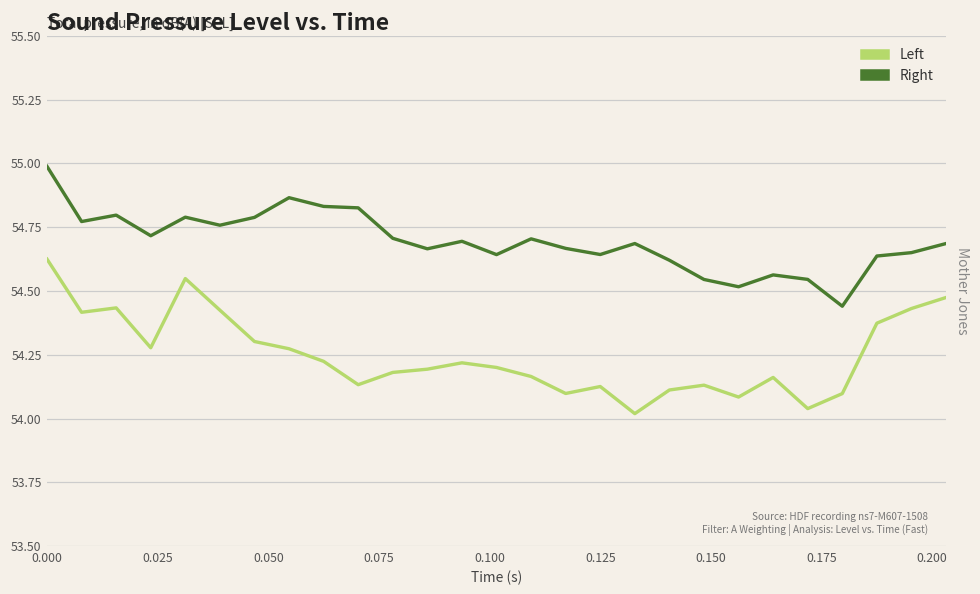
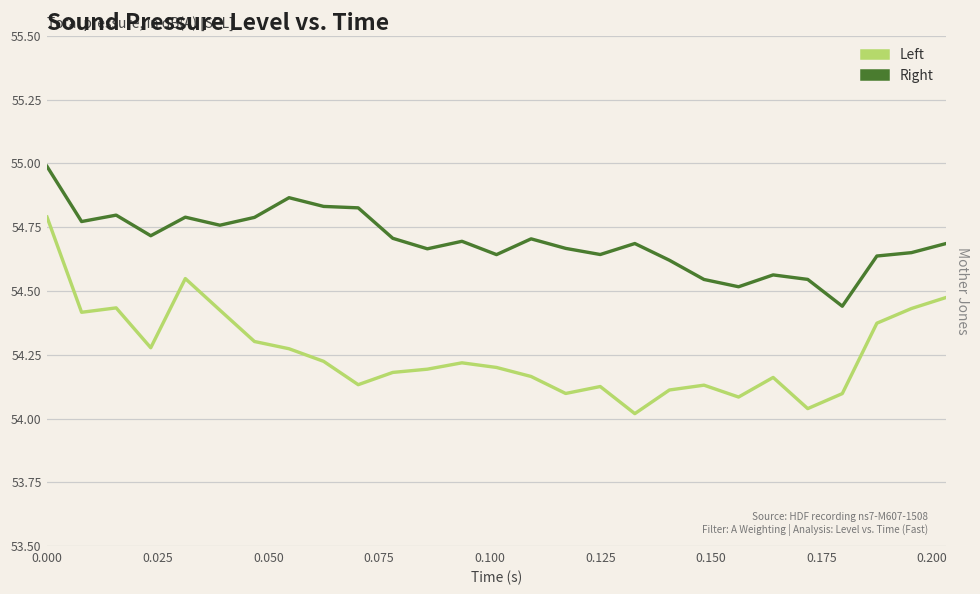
Left, 0.000: 54.62 -> 54.79
